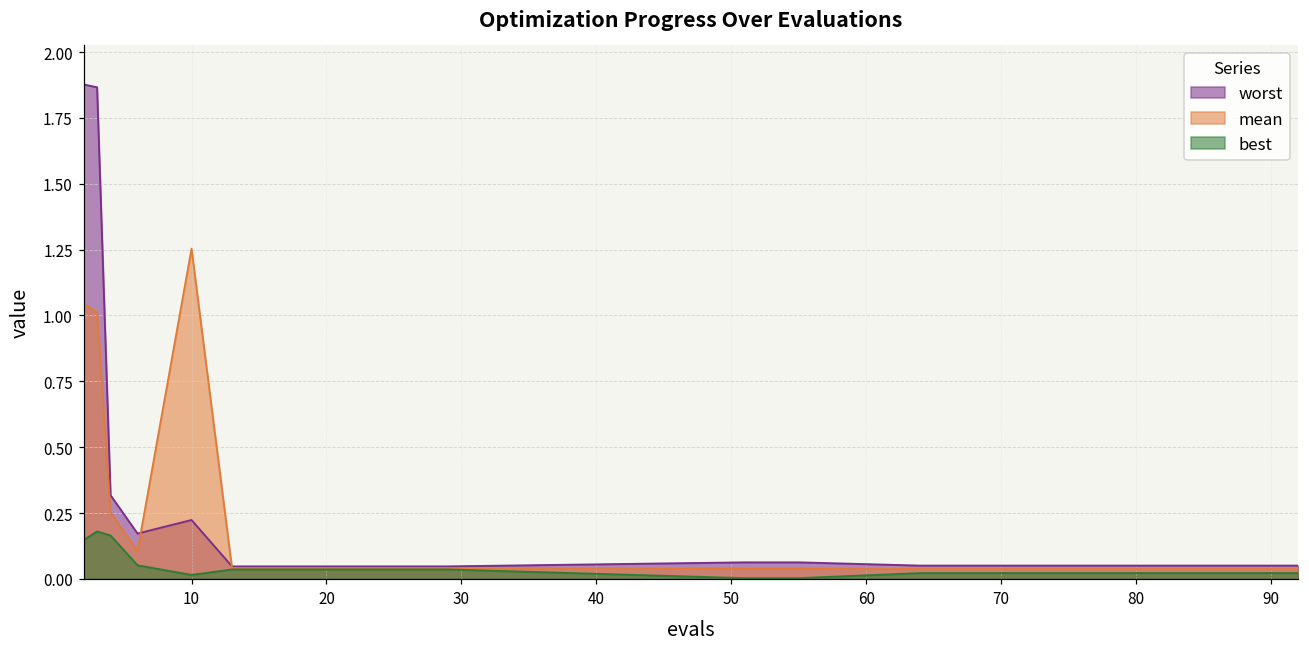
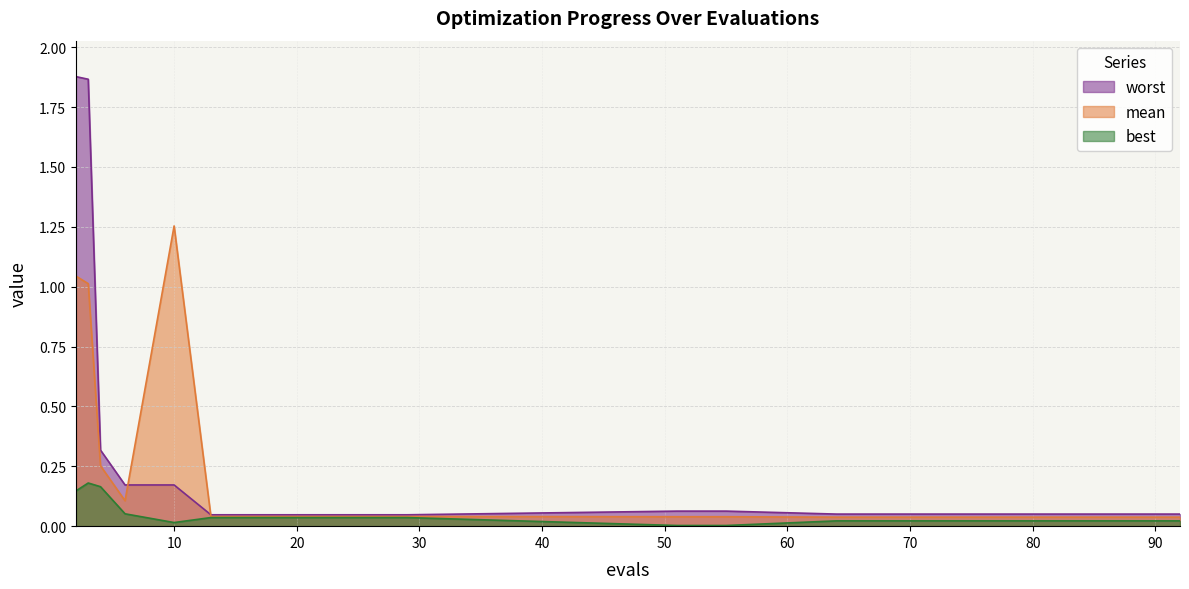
worst, 10: 0.22 -> 0.17
